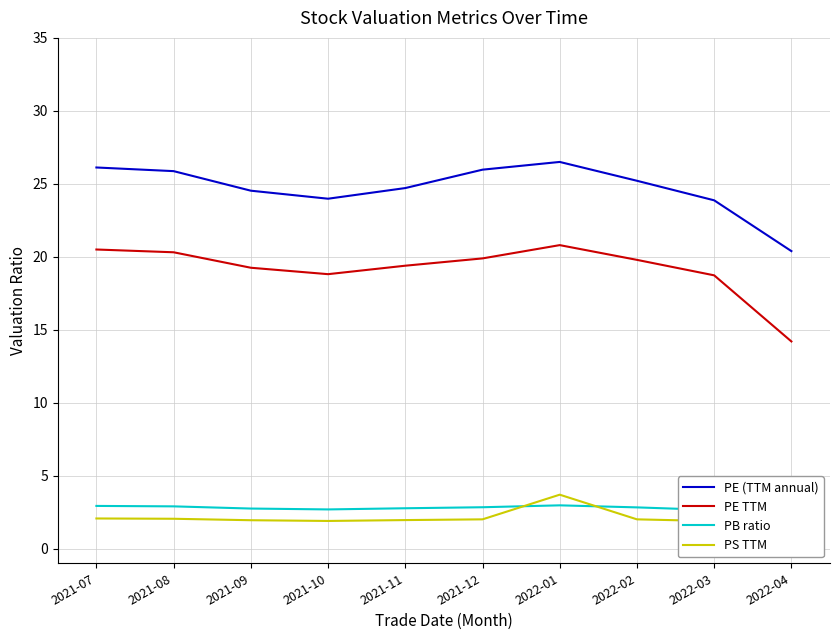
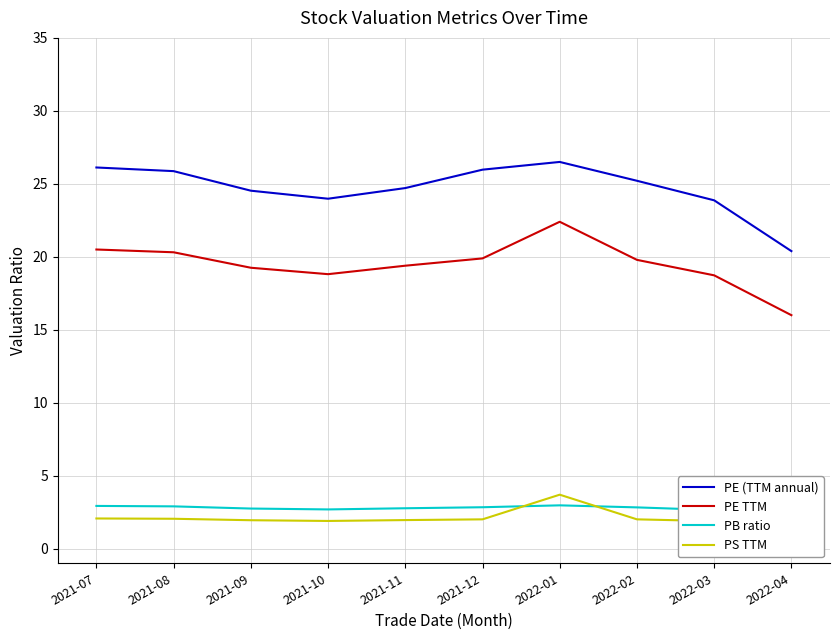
PE TTM, 2022-01: 20.8 -> 22.4
PE TTM, 2022-04: 14.2 -> 16.0
